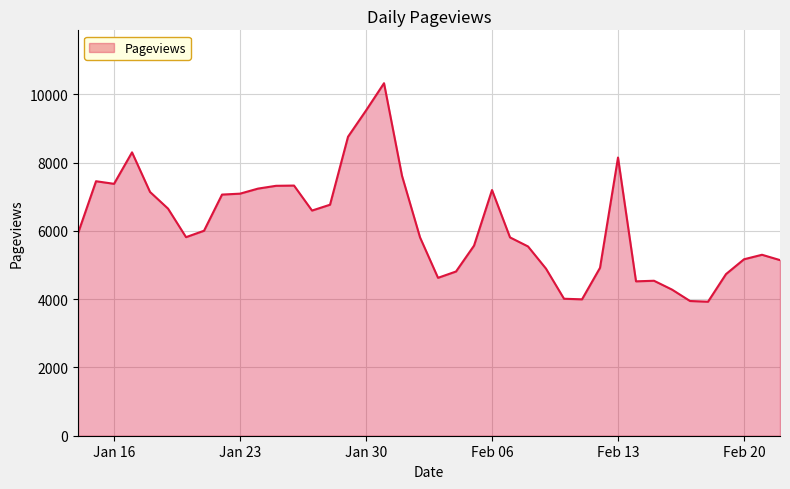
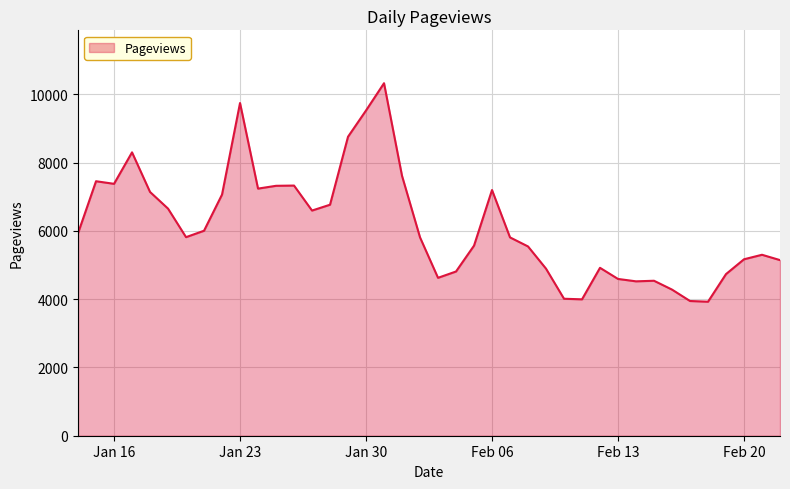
Jan 23: 7100 -> 9700
Feb 13: 8100 -> 4600
